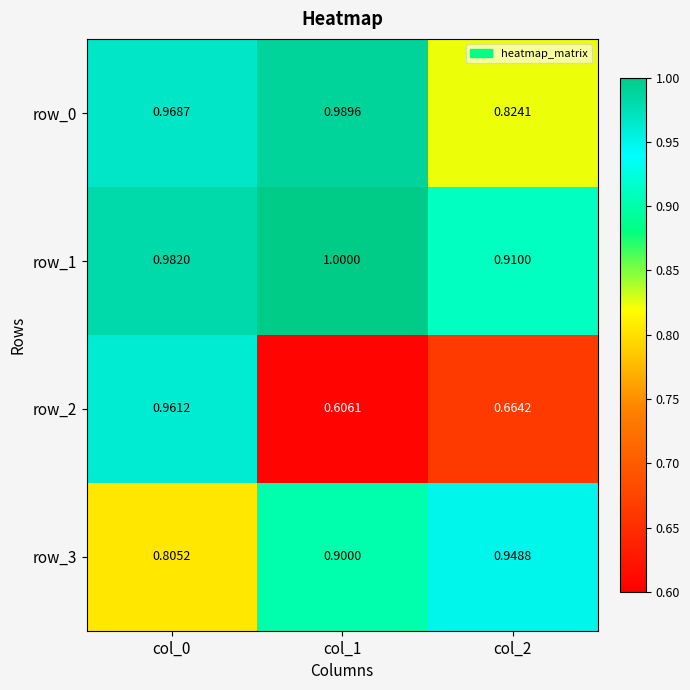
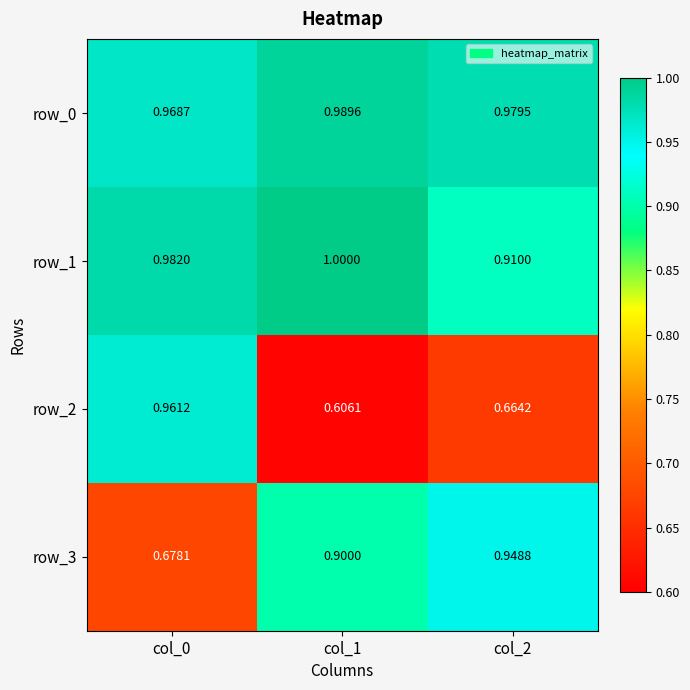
row_0, col_2: 0.8241 -> 0.9795
row_3, col_0: 0.8052 -> 0.6781
